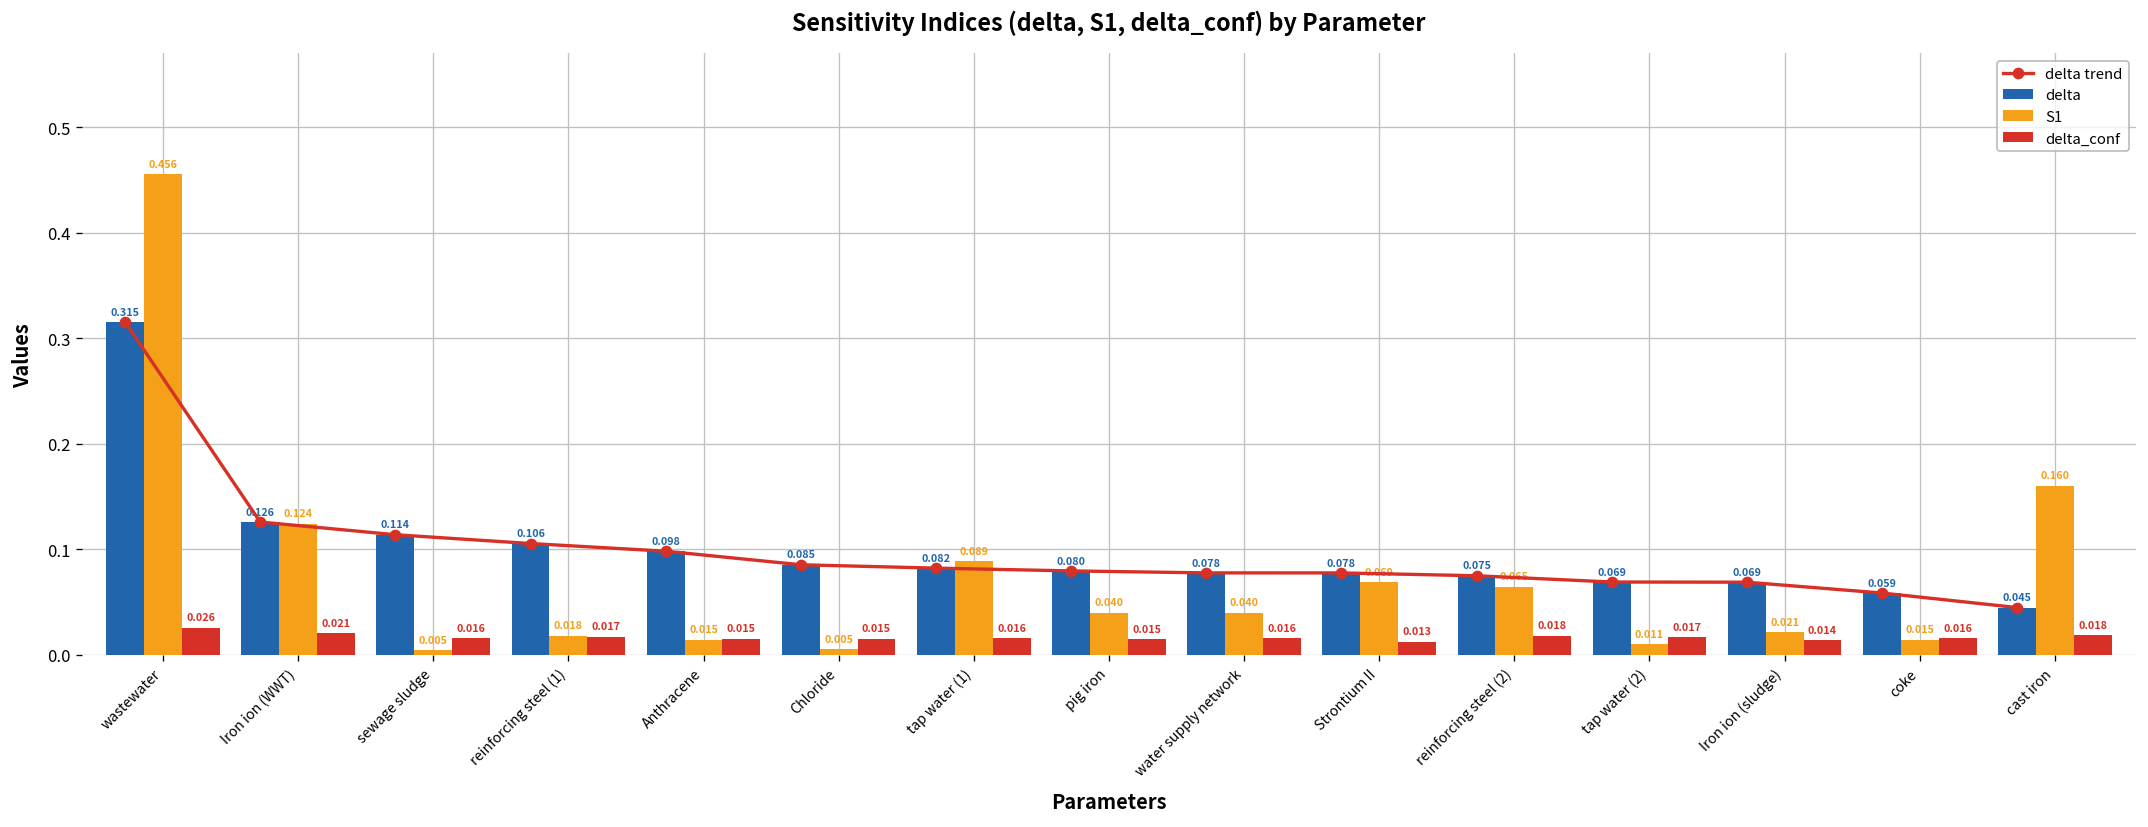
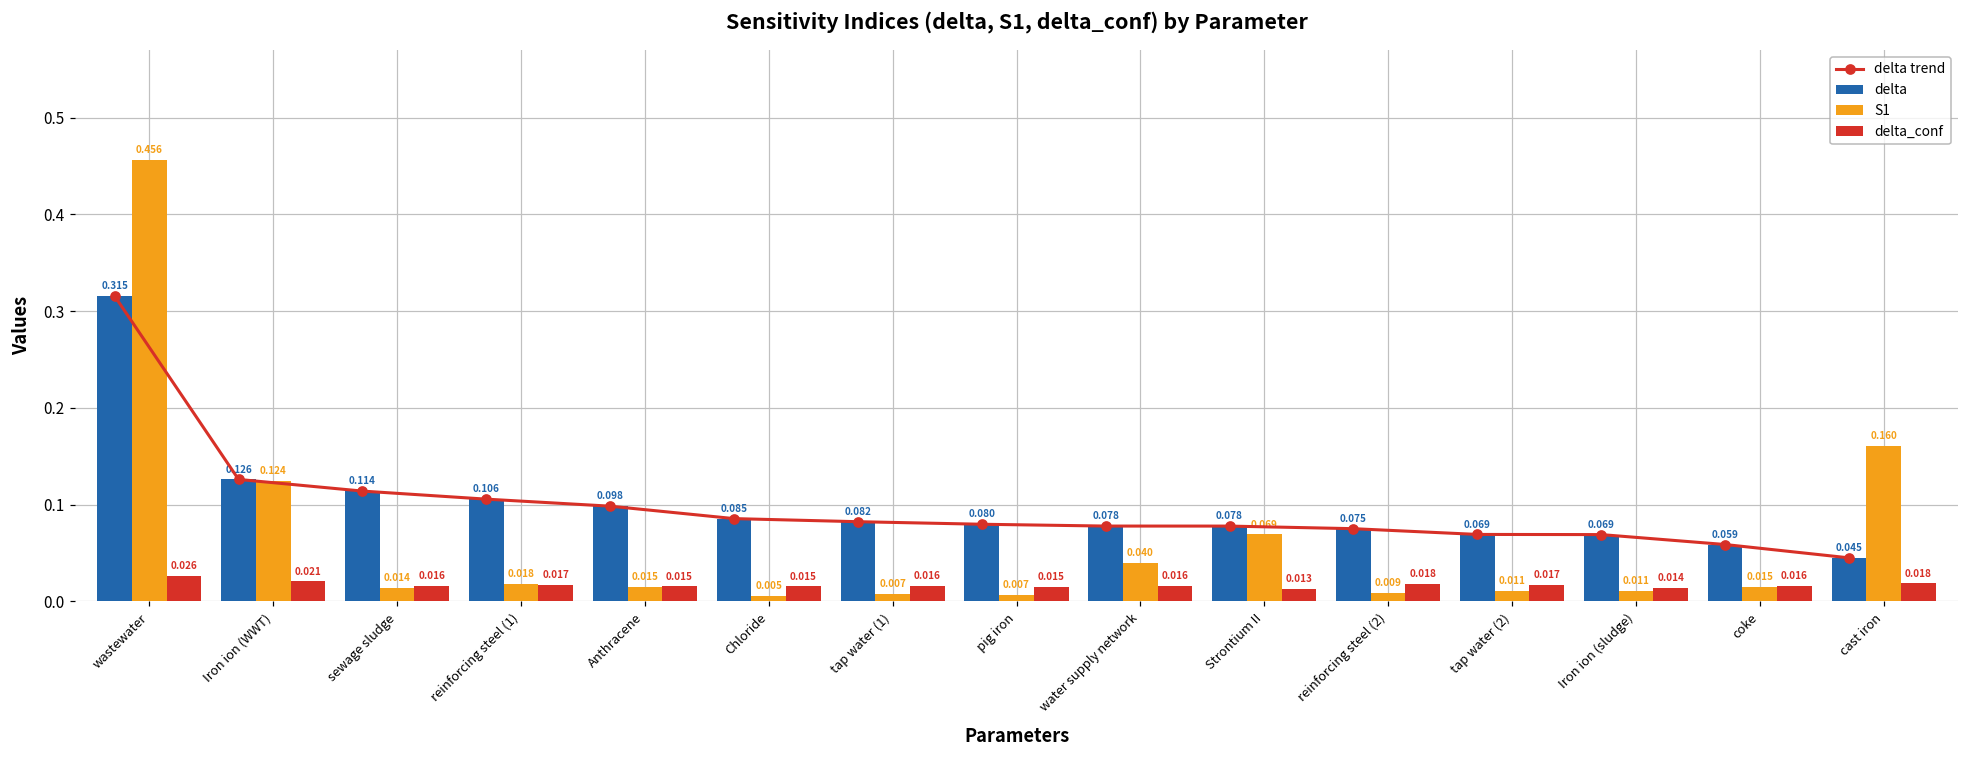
S1, sewage sludge: 0.005 -> 0.014
S1, tap water (1): 0.089 -> 0.007
S1, pig iron: 0.040 -> 0.007
S1, reinforcing steel (2): 0.065 -> 0.009
S1, Iron ion (sludge): 0.021 -> 0.011
